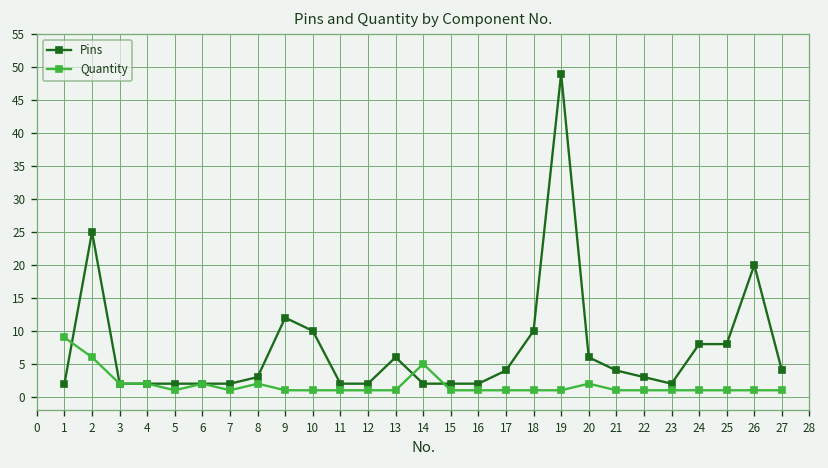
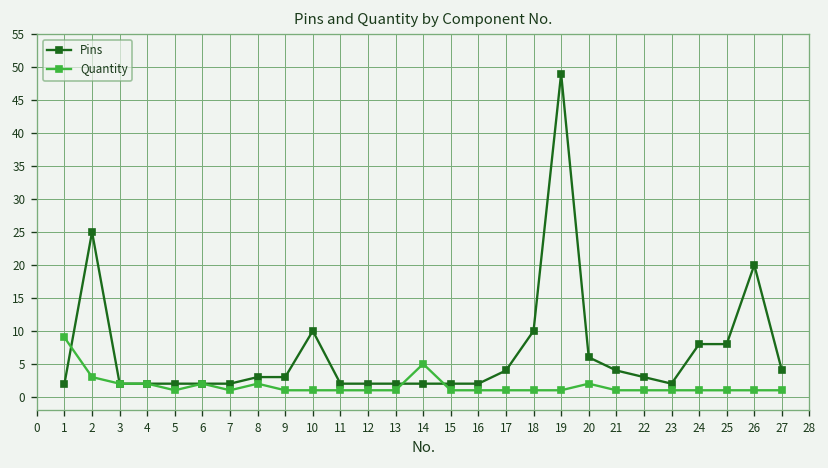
Quantity, 2: 6 -> 3
Pins, 9: 12 -> 3
Pins, 13: 6 -> 2
